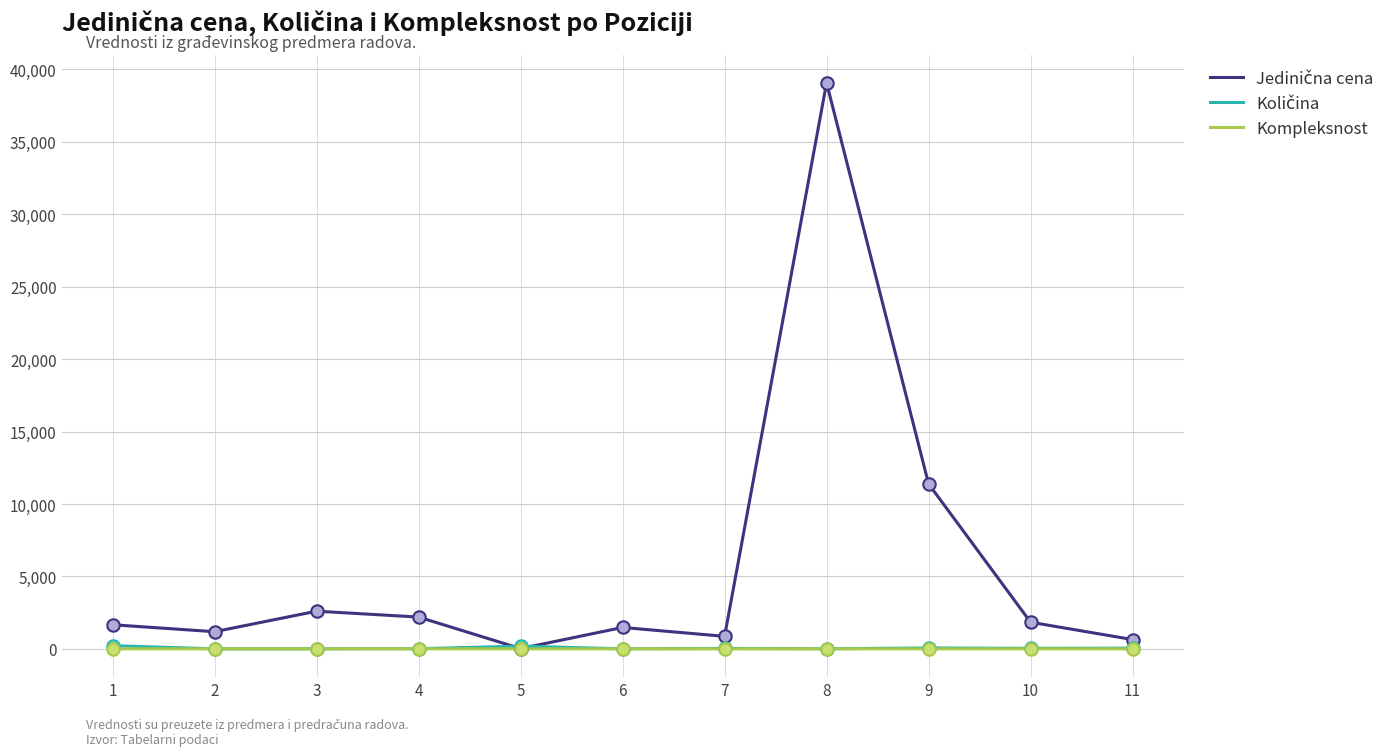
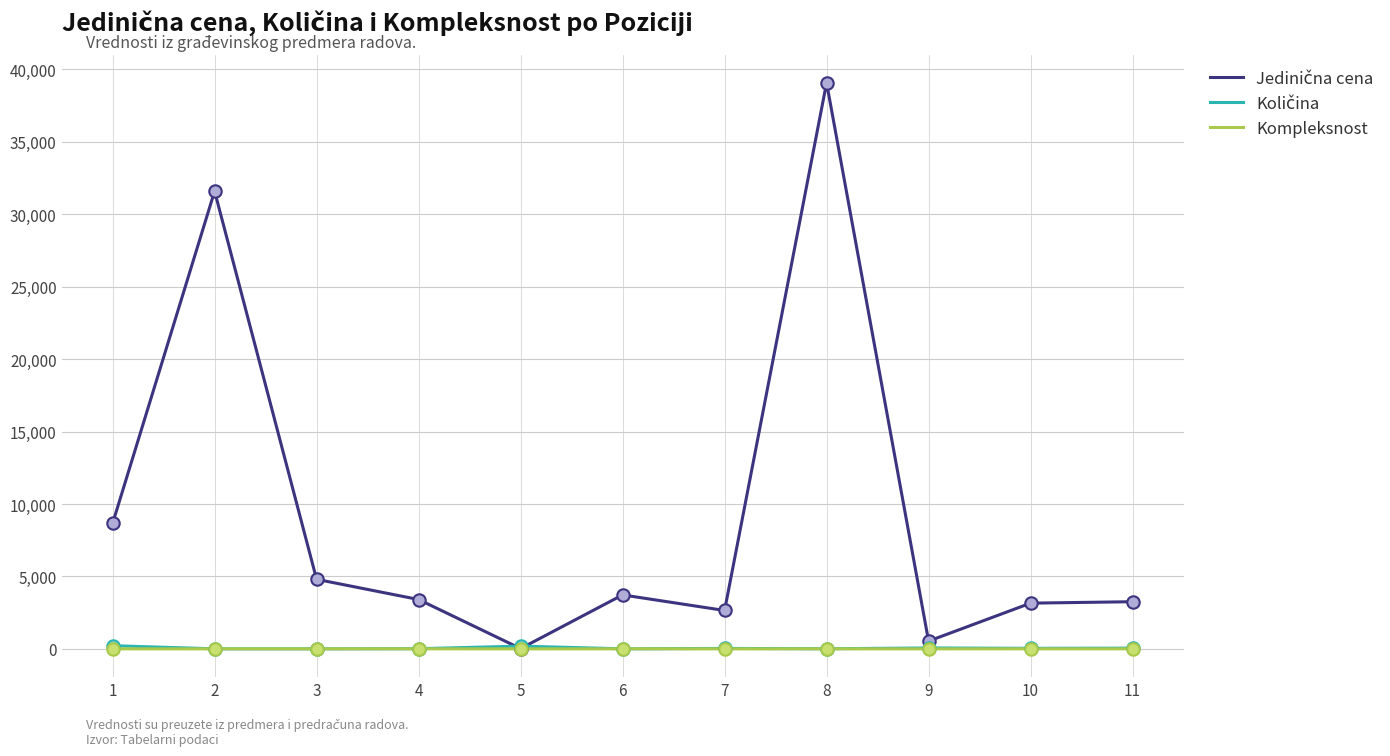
Jedinična cena, 1: 1,700 -> 8,700
Jedinična cena, 2: 1,200 -> 31,600
Jedinična cena, 3: 2,600 -> 4,800
Jedinična cena, 4: 2,200 -> 3,400
Jedinična cena, 6: 1,500 -> 3,700
Jedinična cena, 7: 900 -> 2,700
Jedinična cena, 9: 11,400 -> 500
Jedinična cena, 10: 1,800 -> 3,200
Jedinična cena, 11: 600 -> 3,300
